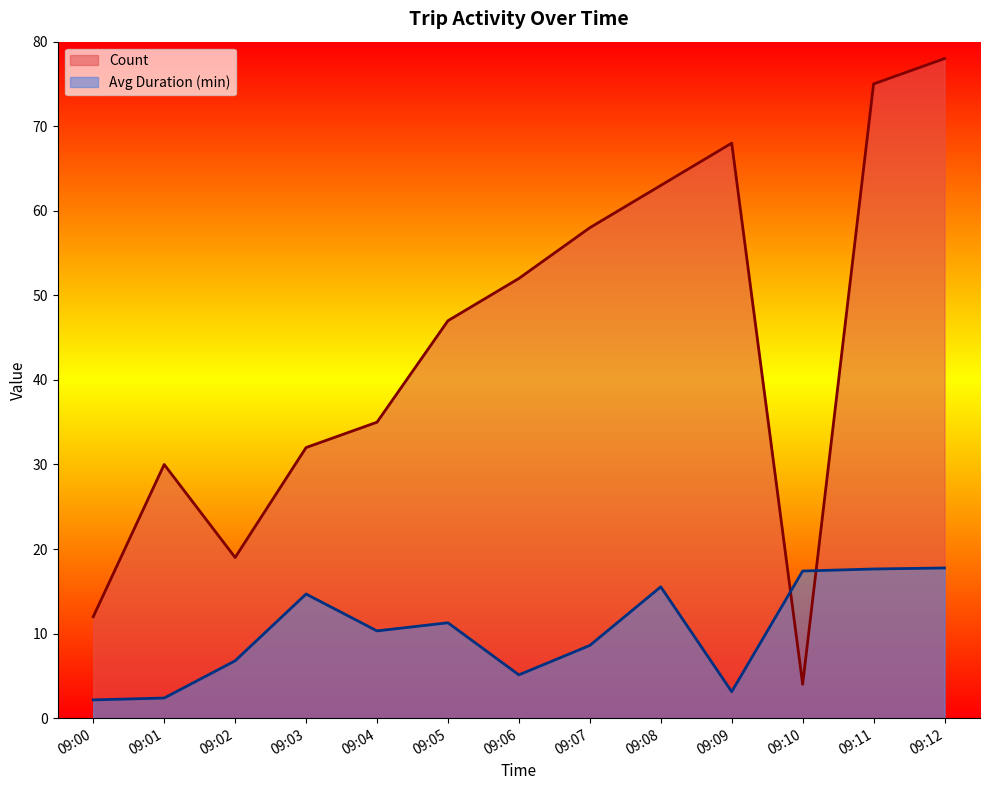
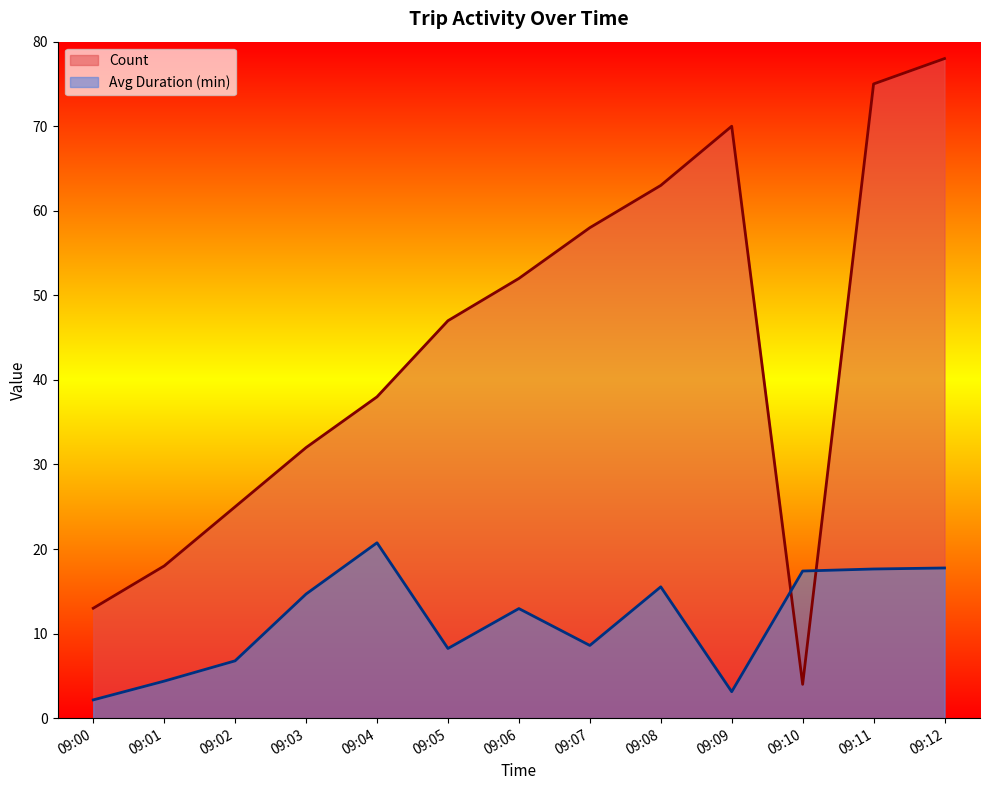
Count, 09:00: 12 -> 13
Count, 09:01: 30 -> 18
Avg Duration (min), 09:01: 2 -> 4
Count, 09:02: 19 -> 25
Count, 09:04: 35 -> 38
Avg Duration (min), 09:04: 10 -> 21
Avg Duration (min), 09:05: 11 -> 8
Avg Duration (min), 09:06: 5 -> 13
Count, 09:09: 68 -> 70
